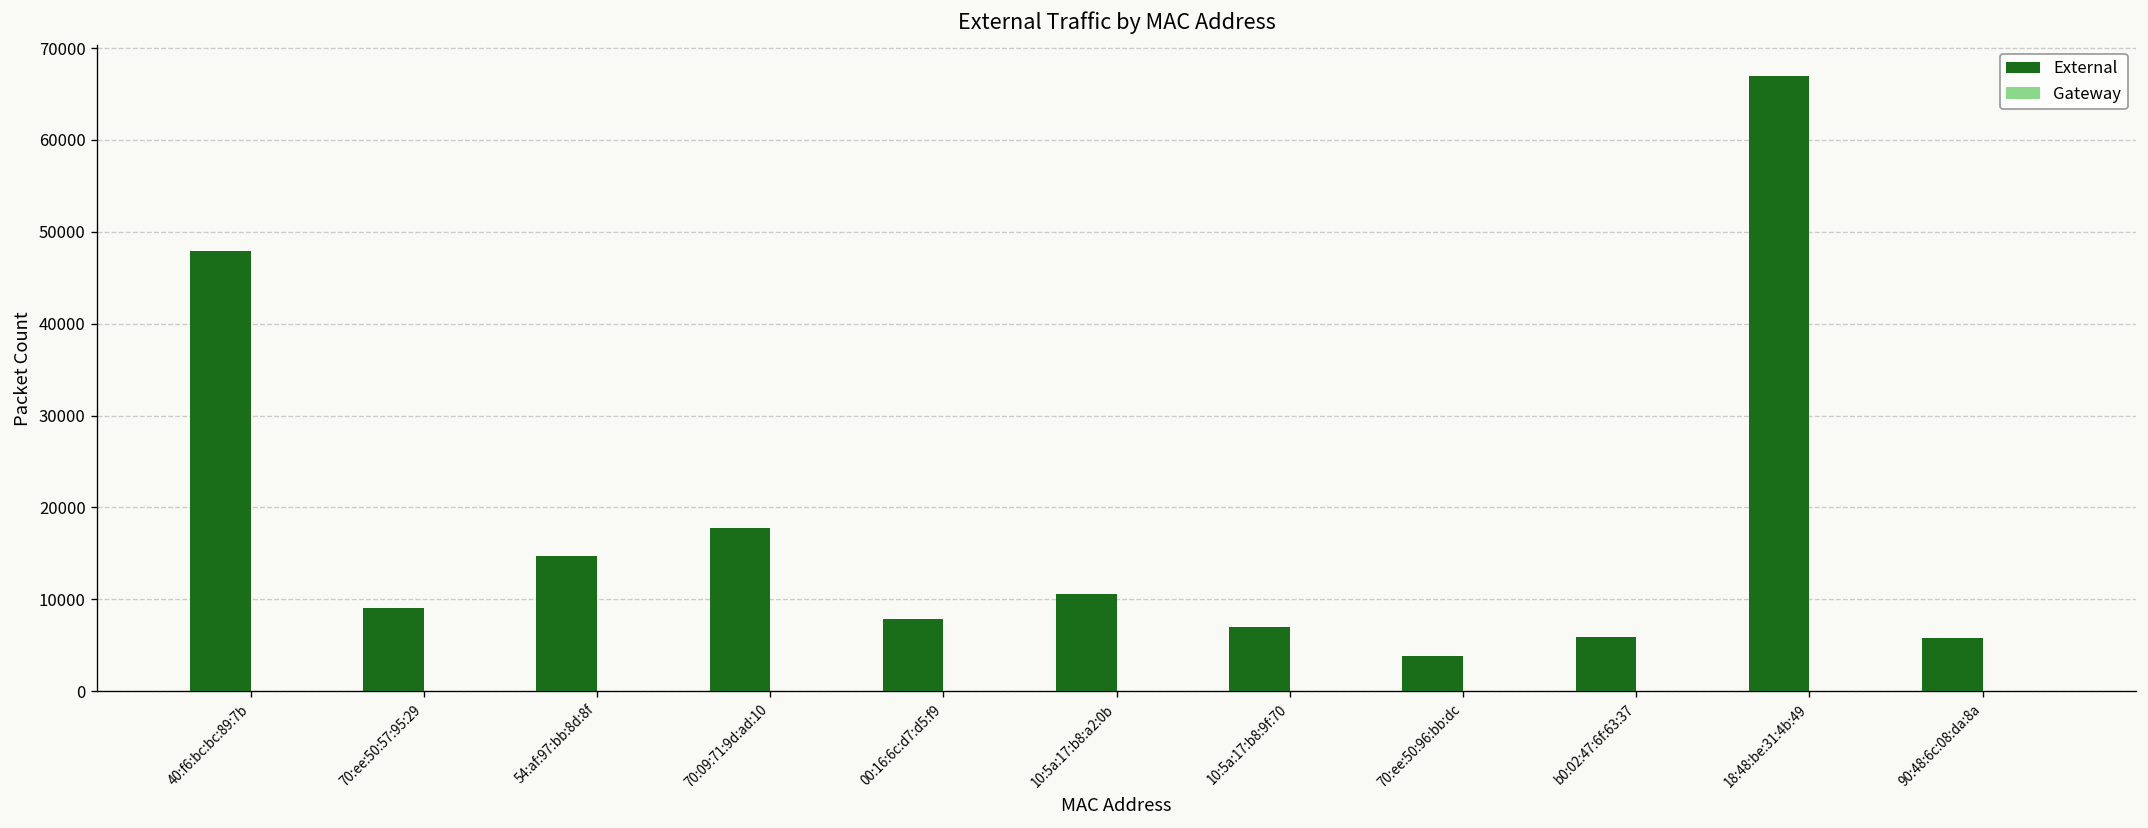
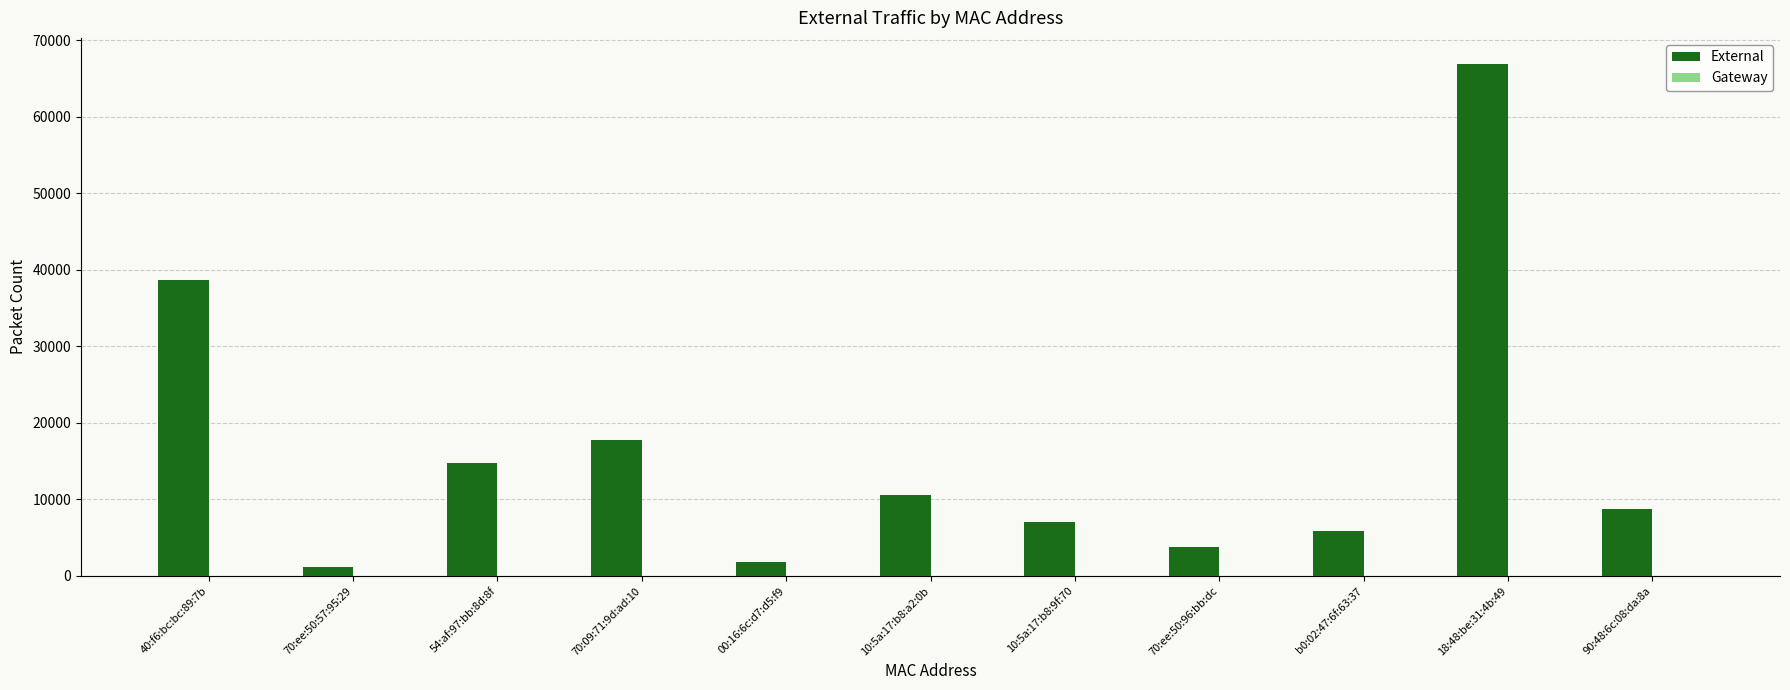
External, 40:f6:bc:bc:89:7b: 48000 -> 39000
External, 70:ee:50:57:95:29: 9000 -> 1000
External, 00:16:6c:d7:d5:f9: 8000 -> 2000
External, 90:48:6c:08:da:8a: 6000 -> 9000
